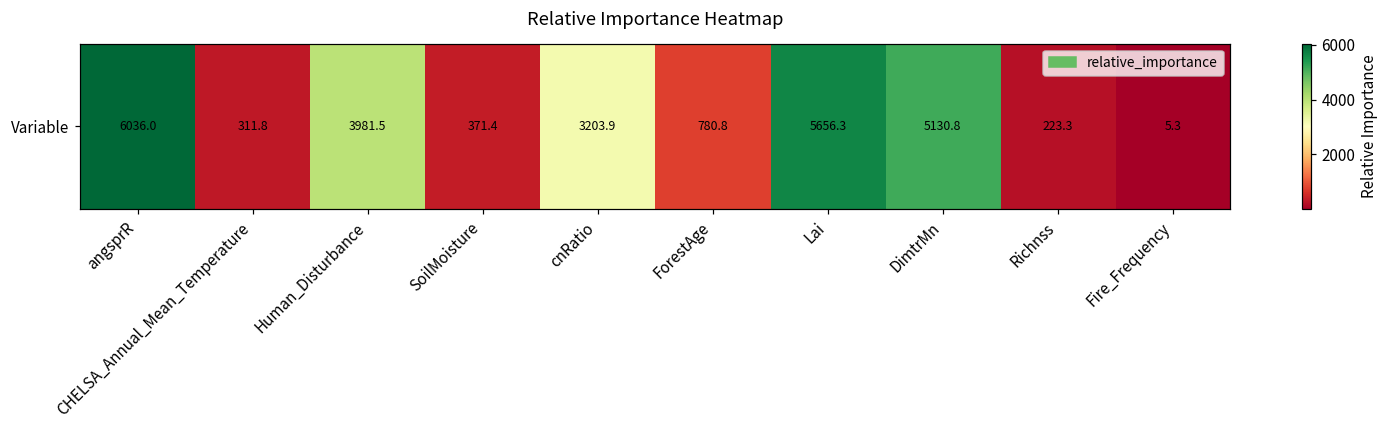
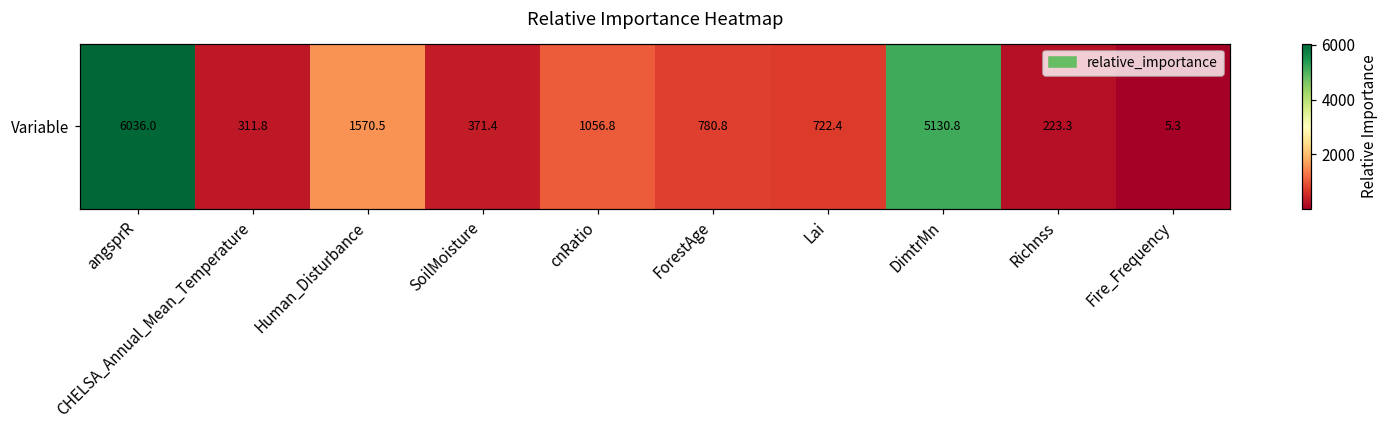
Variable, Human_Disturbance: 3981.5 -> 1570.5
Variable, cnRatio: 3203.9 -> 1056.8
Variable, Lai: 5656.3 -> 722.4
